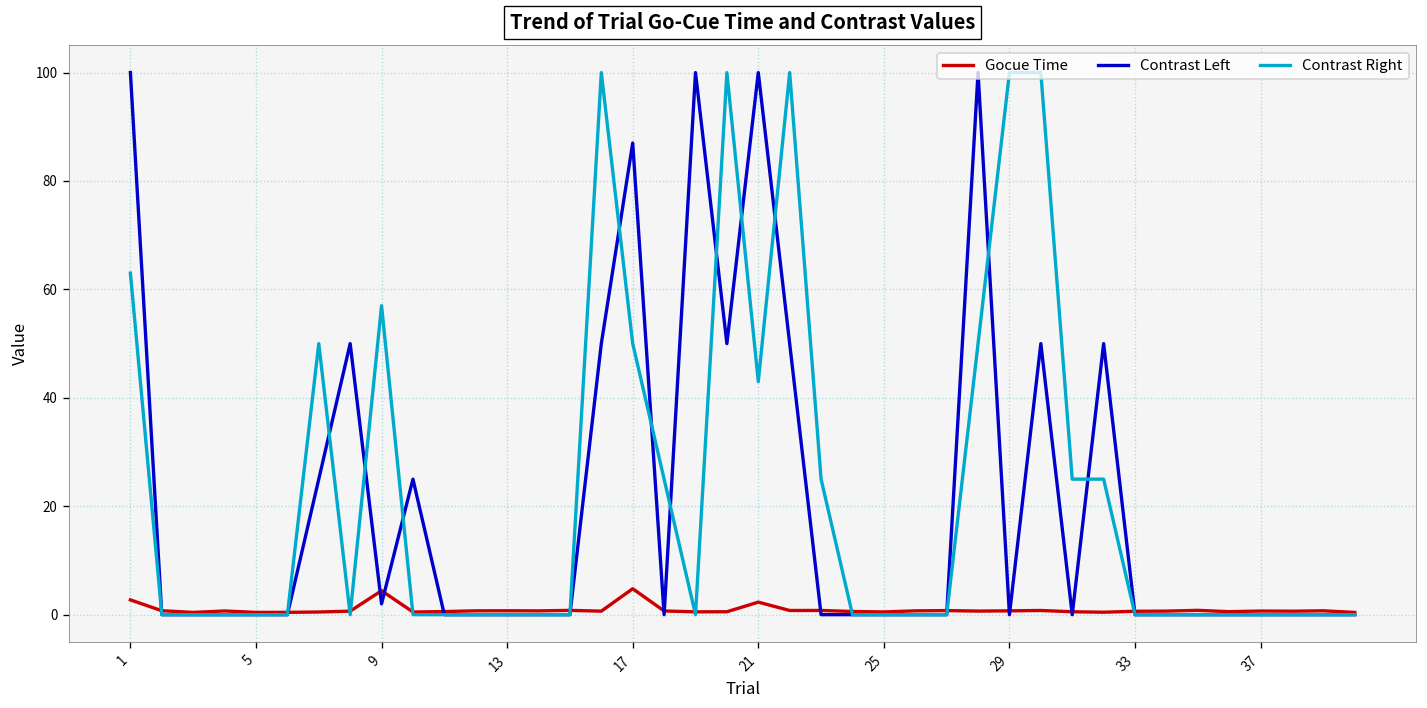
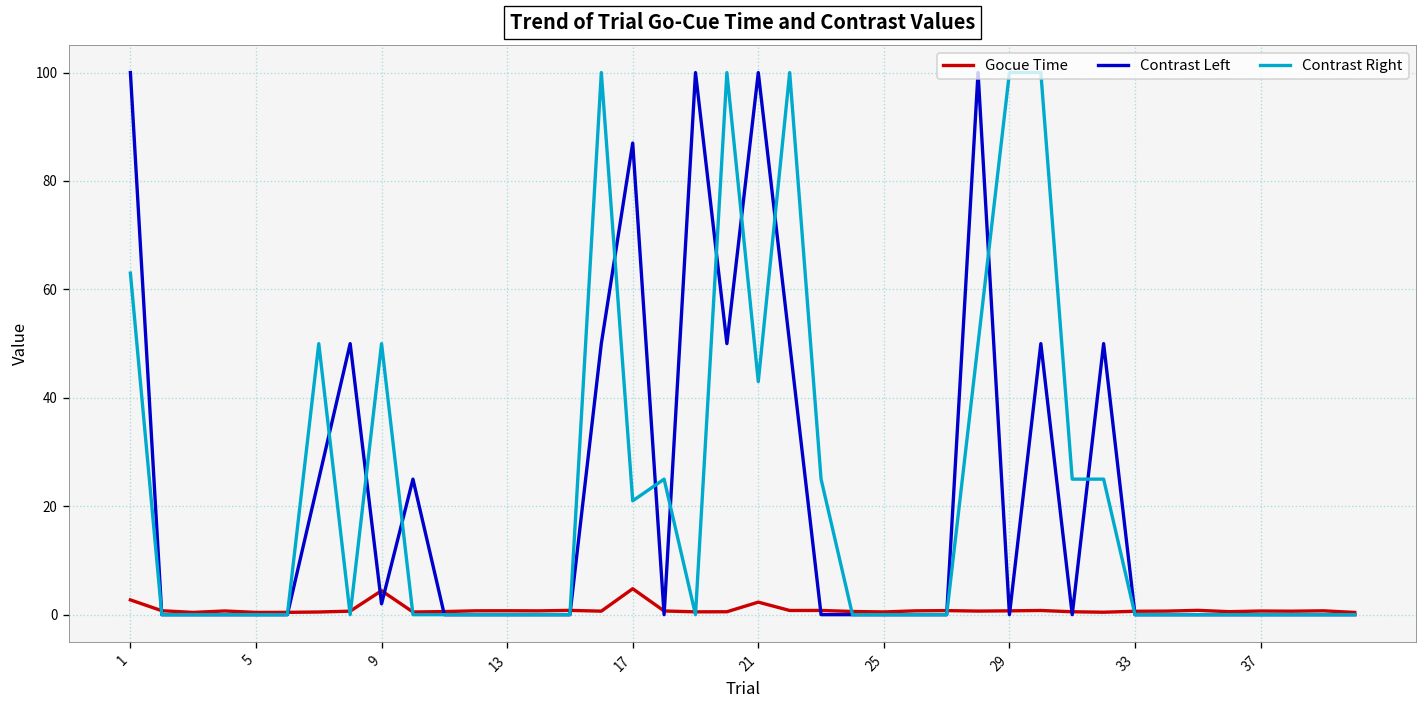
Contrast Right, 9: 57 -> 50
Contrast Right, 17: 50 -> 21
